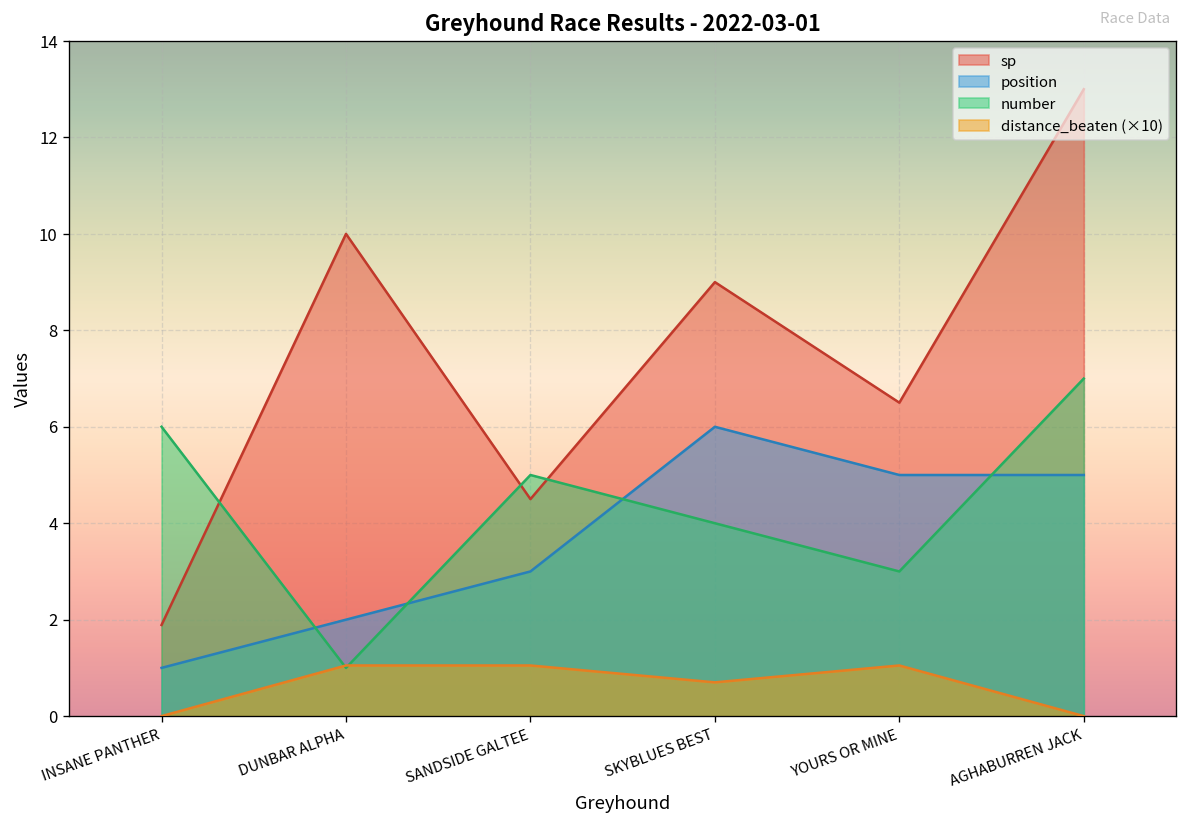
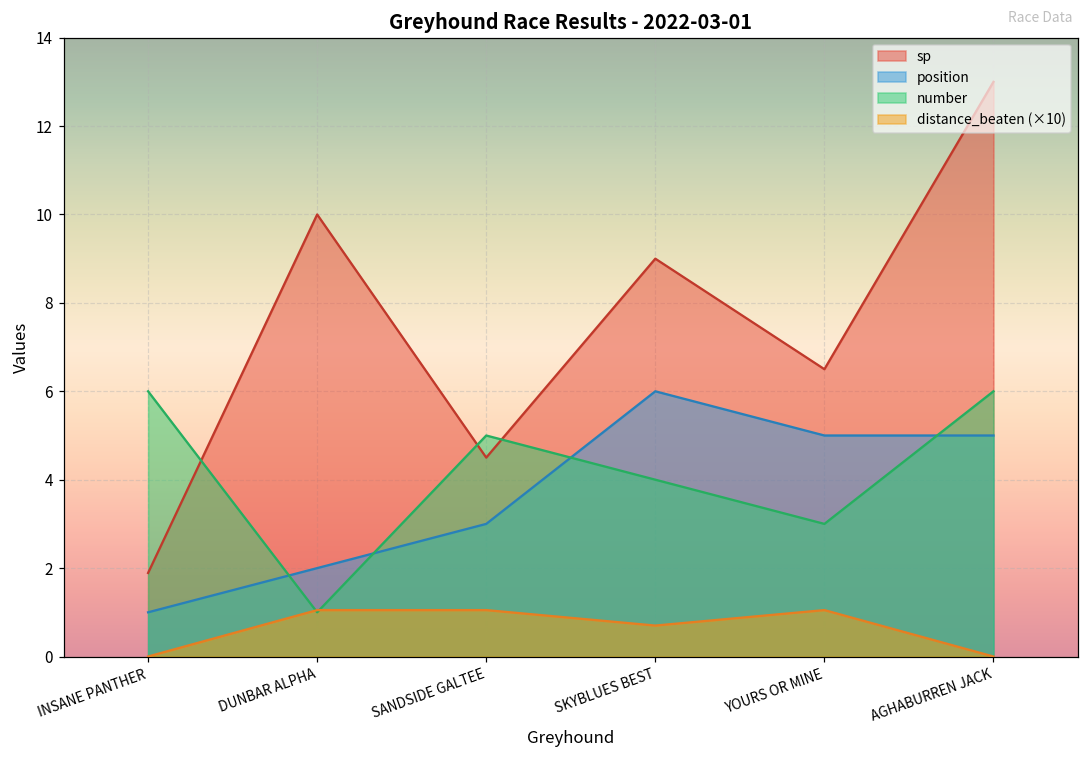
number, AGHABURREN JACK: 7 -> 6
